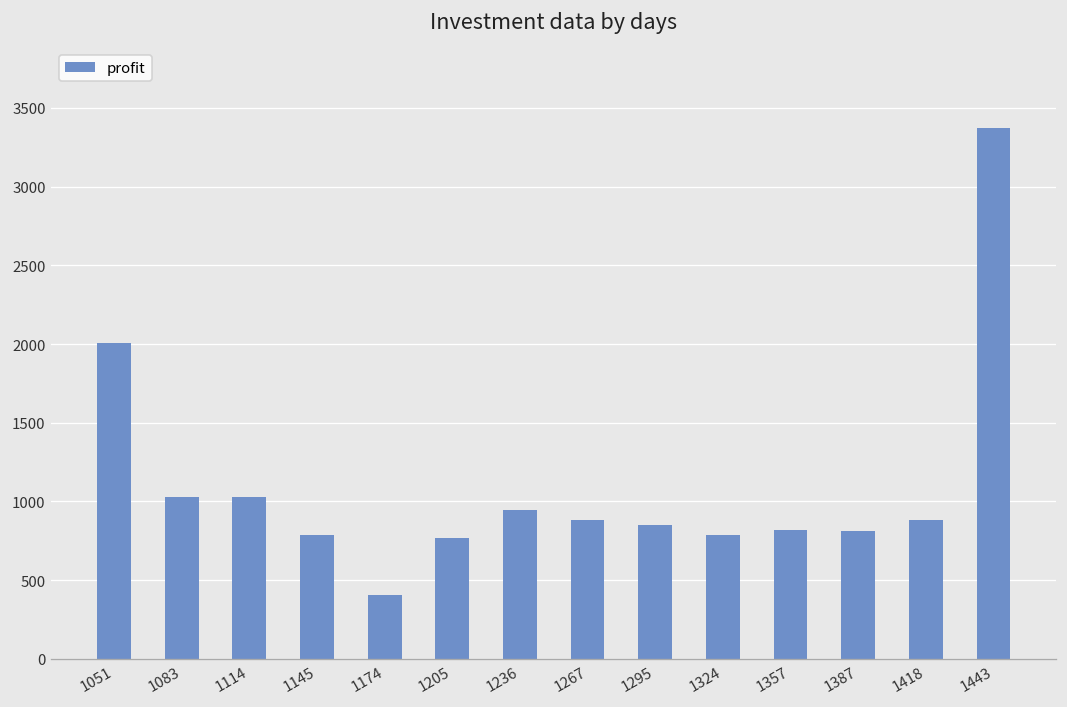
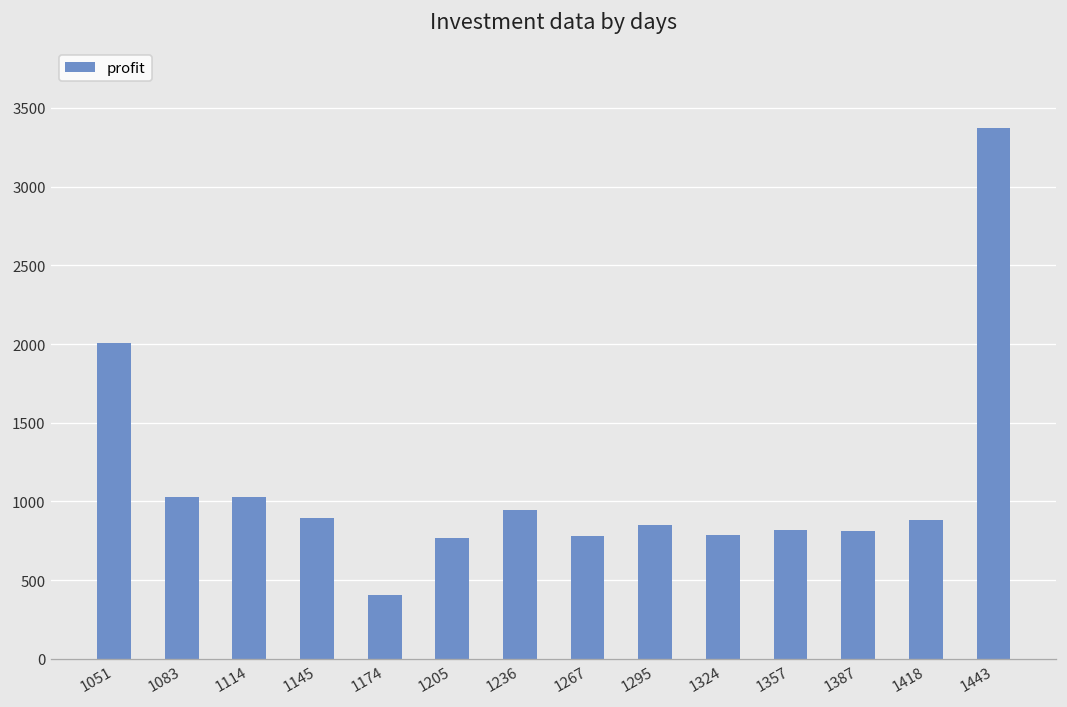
1145: 790 -> 900
1267: 880 -> 780
